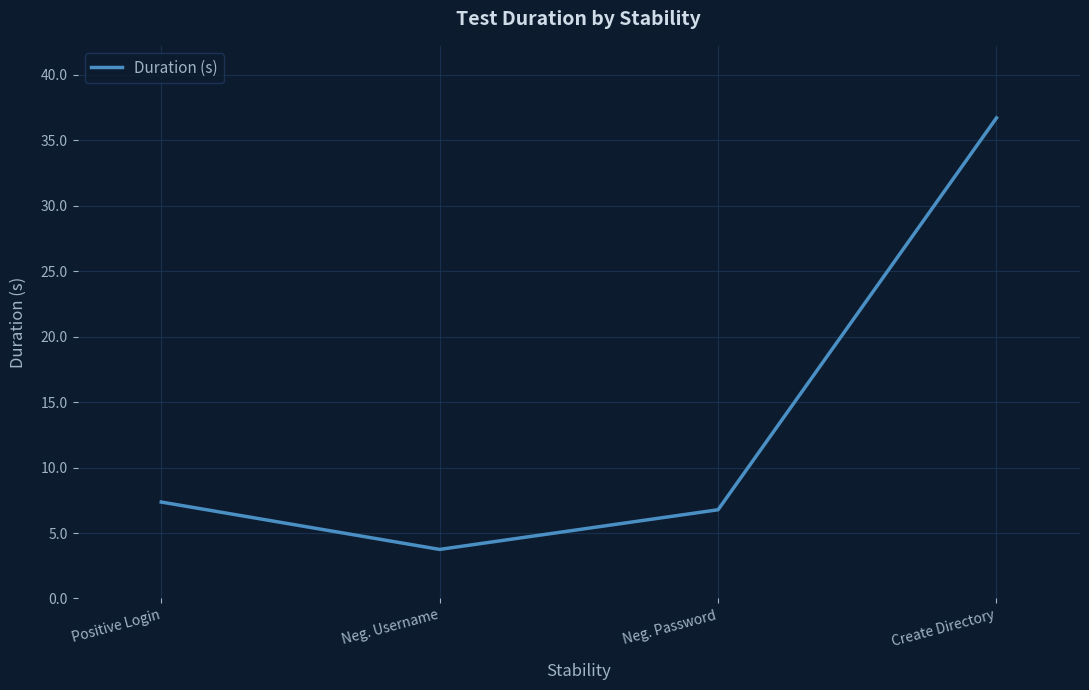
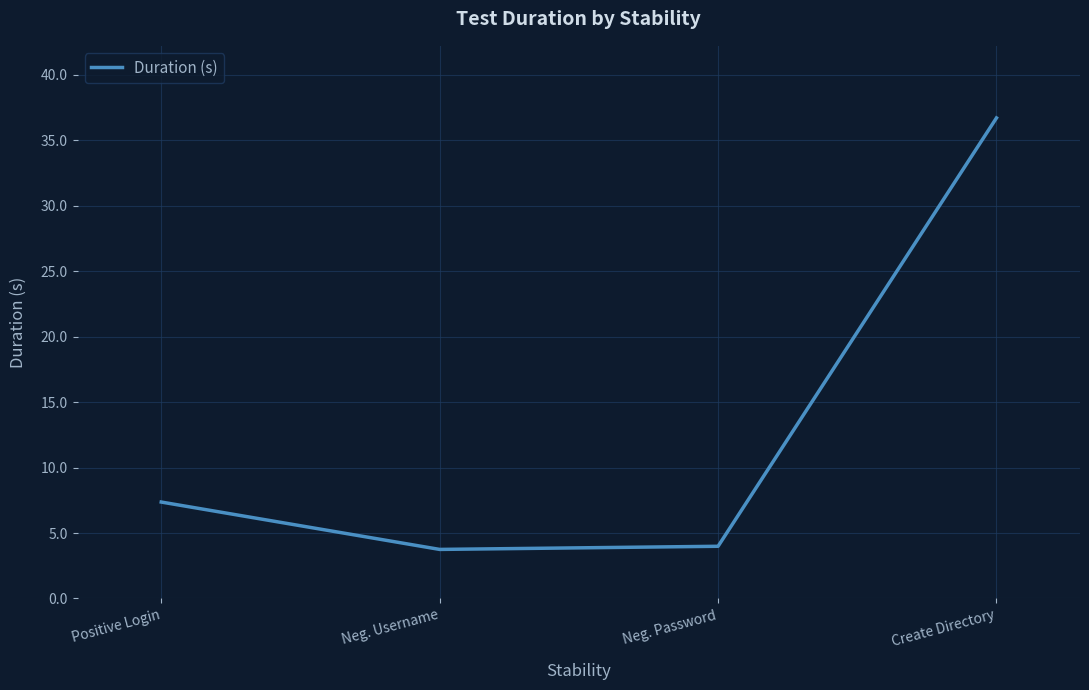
Neg. Password: 6.8 -> 4.0
